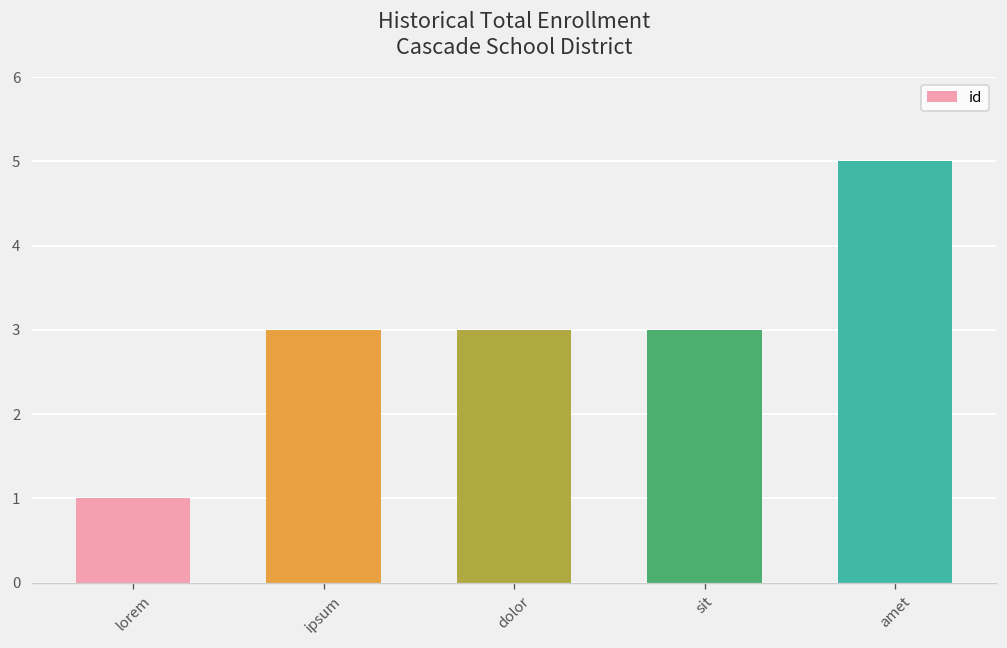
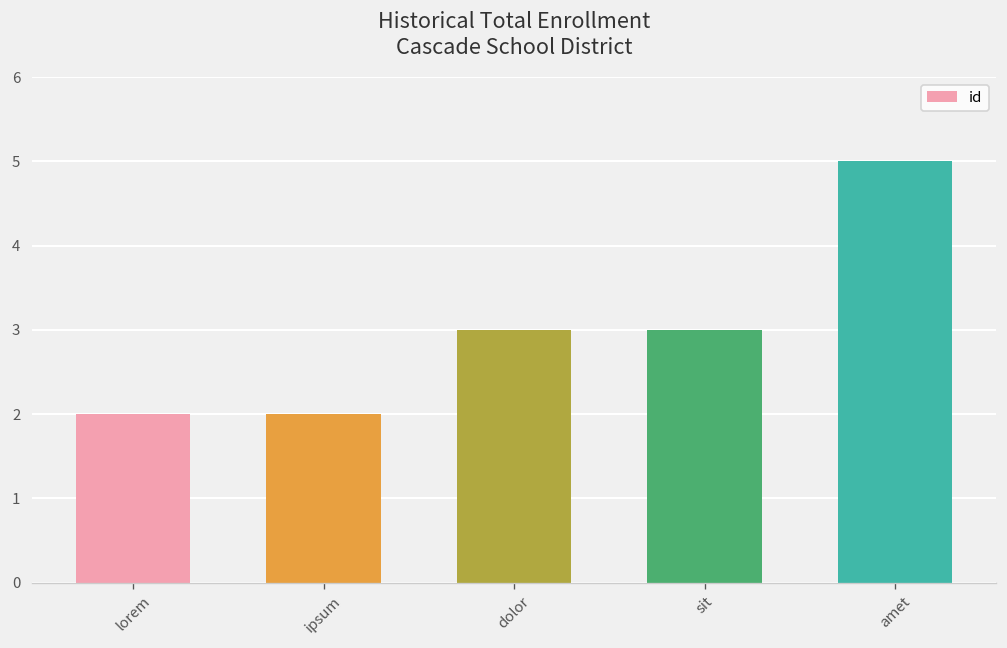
lorem: 1 -> 2
ipsum: 3 -> 2
